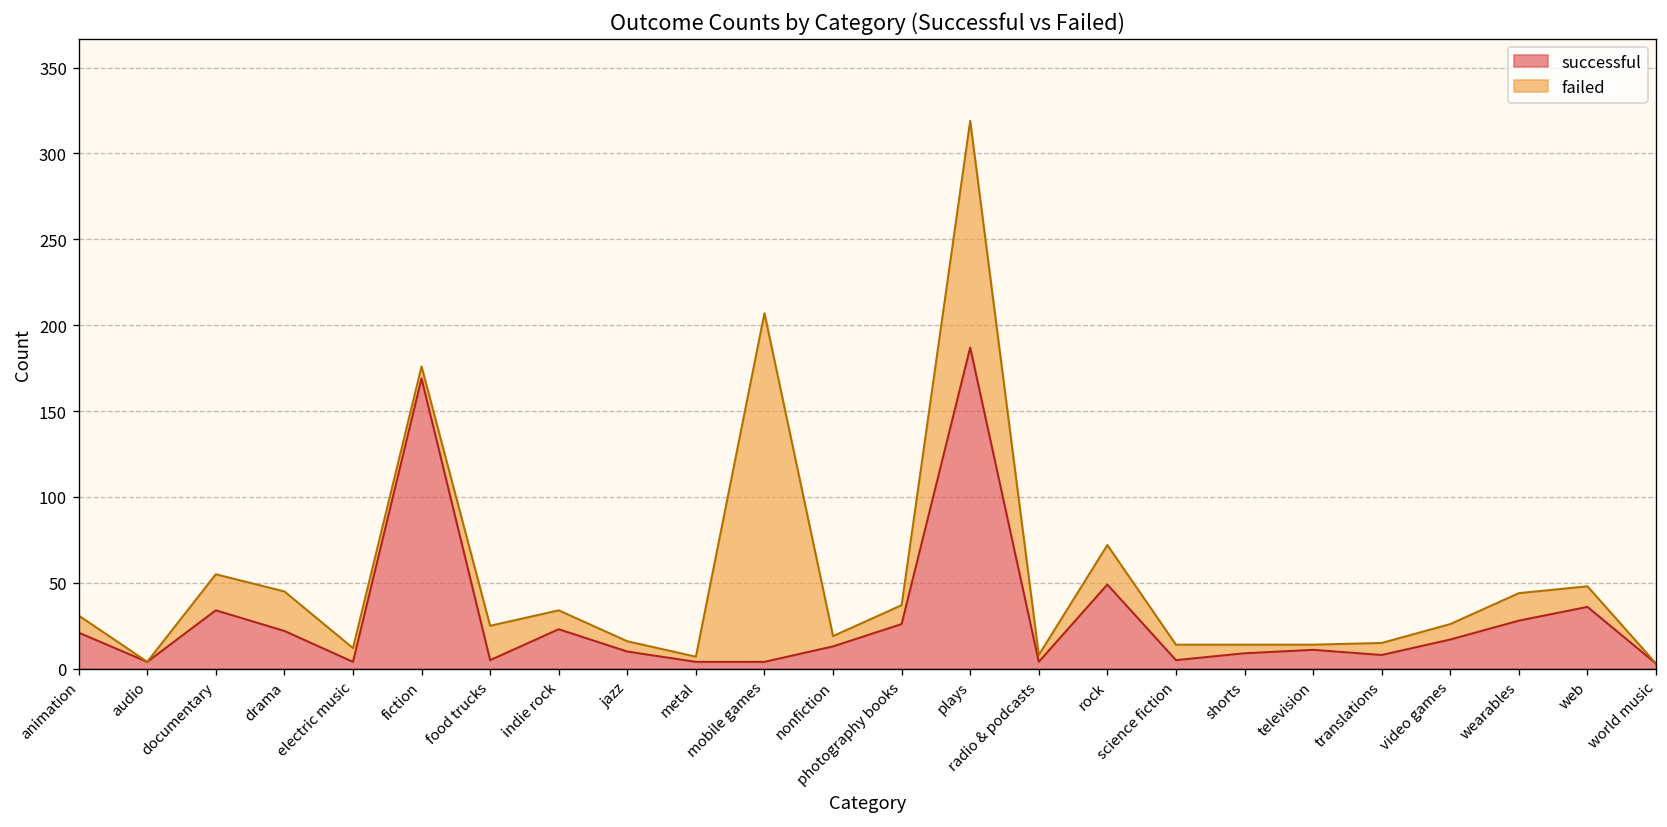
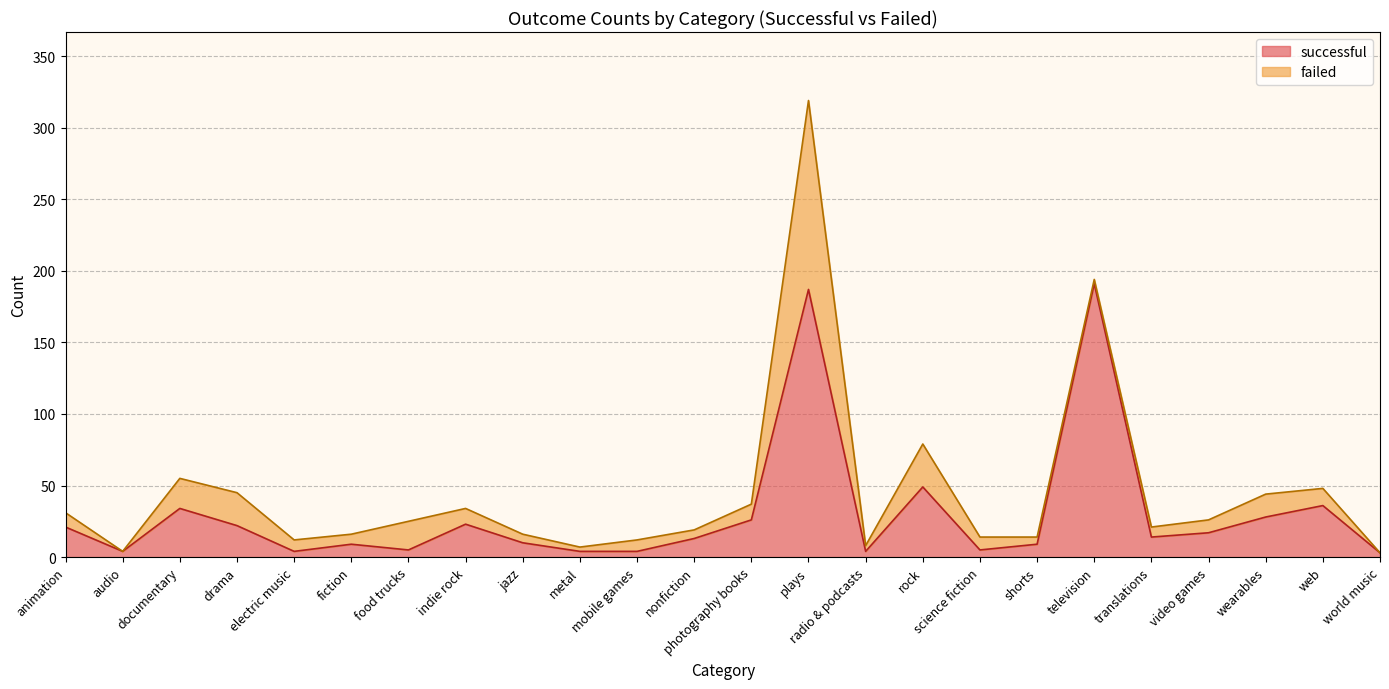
successful, fiction: 169 -> 9
failed, mobile games: 203 -> 8
failed, rock: 23 -> 30
successful, television: 11 -> 191
successful, translations: 8 -> 14
